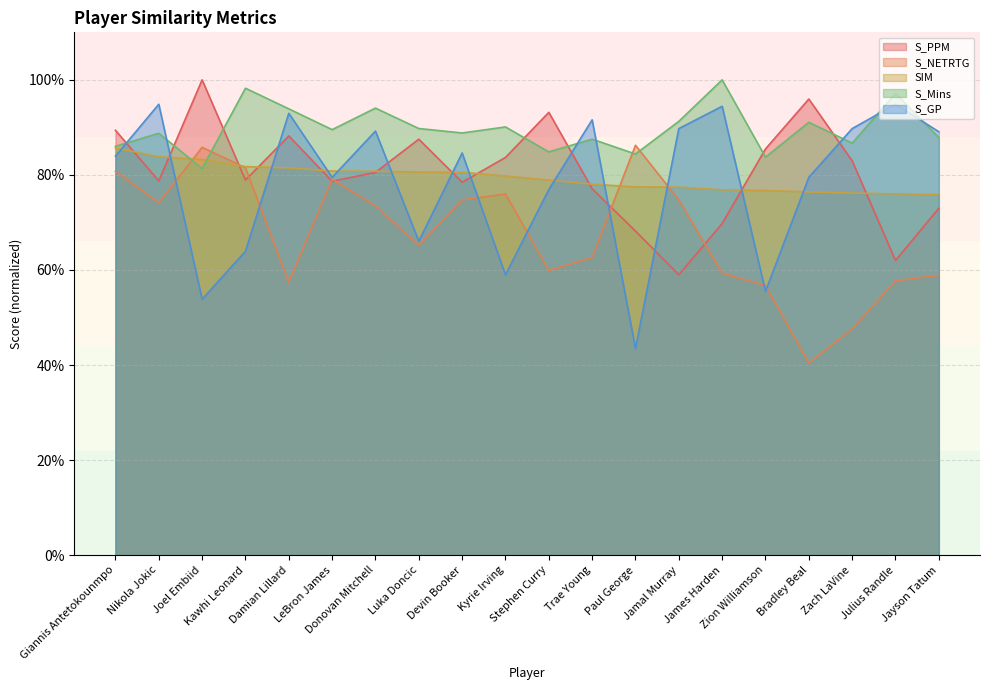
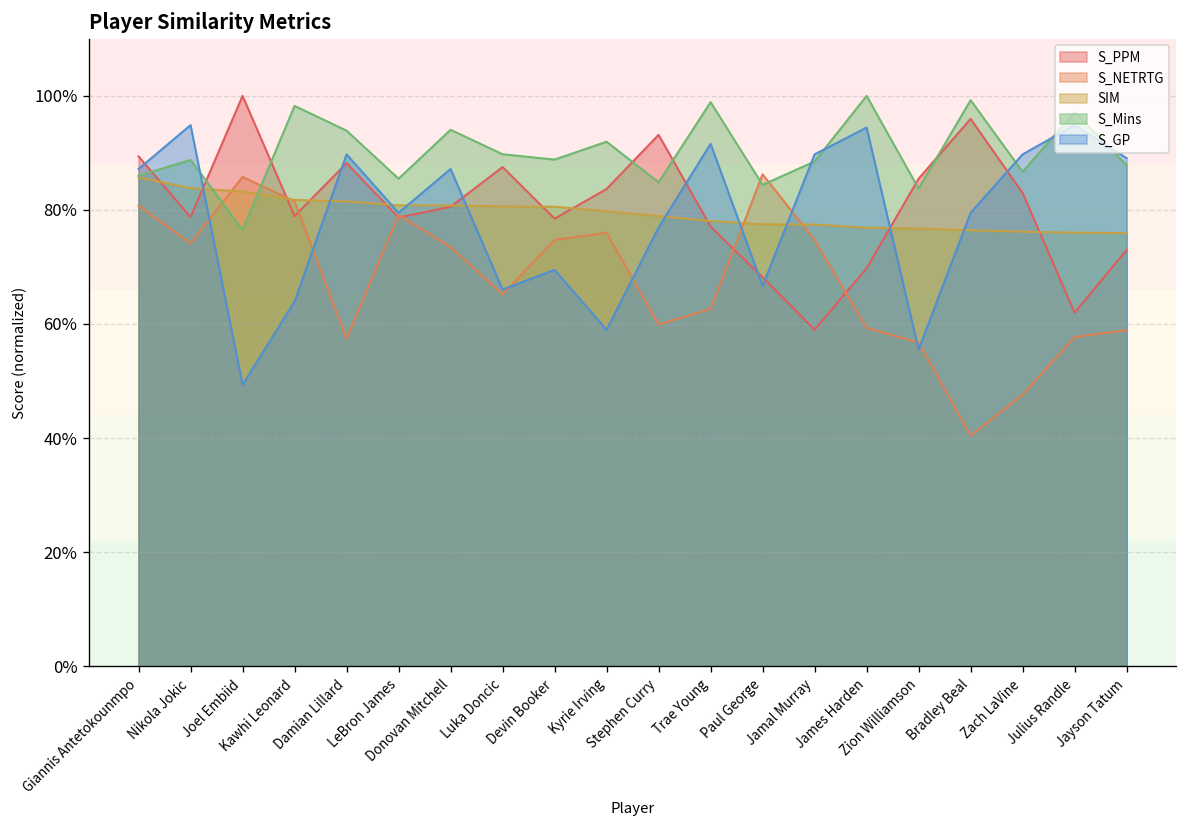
S_GP, Giannis Antetokounmpo: 84% -> 87%
S_Mins, Joel Embiid: 81% -> 76%
S_GP, Joel Embiid: 54% -> 49%
S_GP, Damian Lillard: 93% -> 90%
S_Mins, LeBron James: 90% -> 85%
S_GP, Donovan Mitchell: 89% -> 87%
S_GP, Devin Booker: 85% -> 69%
S_Mins, Kyrie Irving: 90% -> 92%
S_Mins, Trae Young: 88% -> 99%
S_GP, Paul George: 43% -> 67%
S_Mins, Jamal Murray: 91% -> 88%
S_Mins, Bradley Beal: 91% -> 99%
